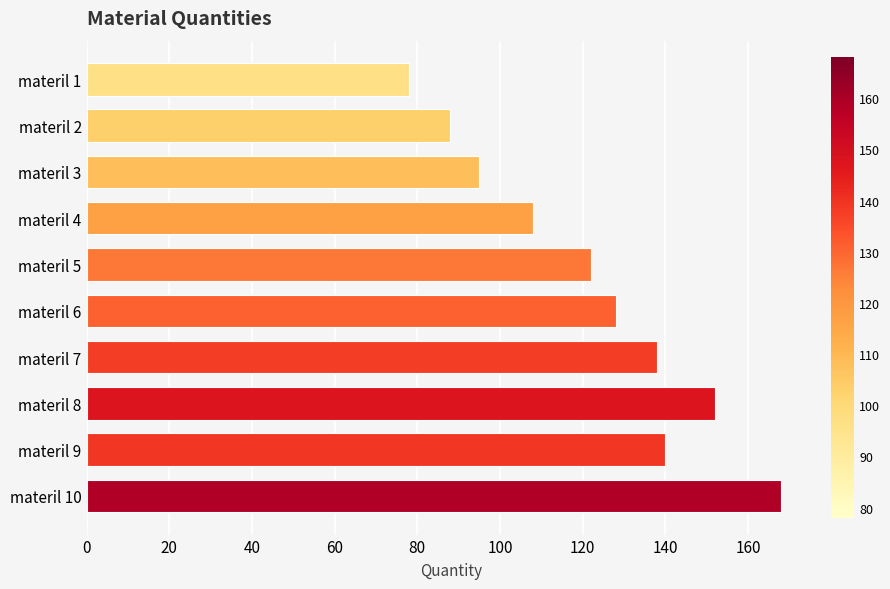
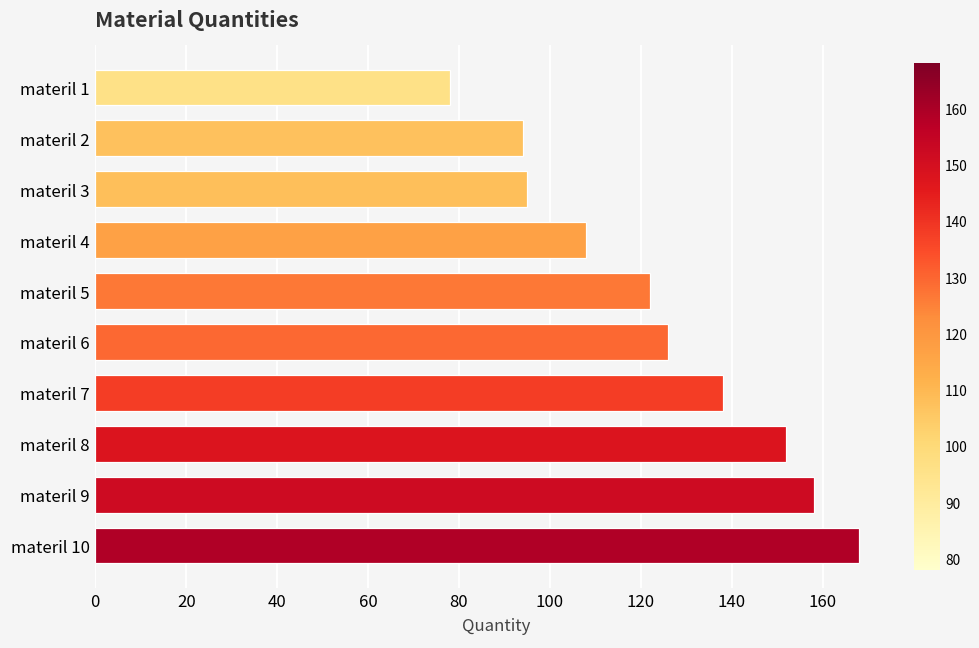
materil 2: 88 -> 94
materil 6: 128 -> 126
materil 9: 140 -> 158
